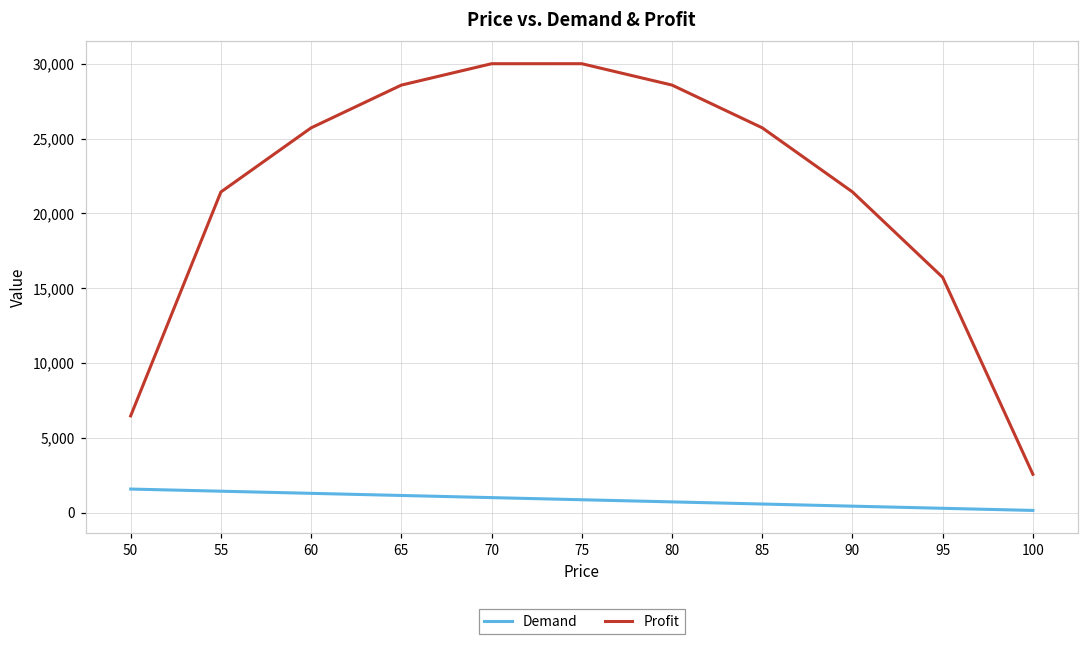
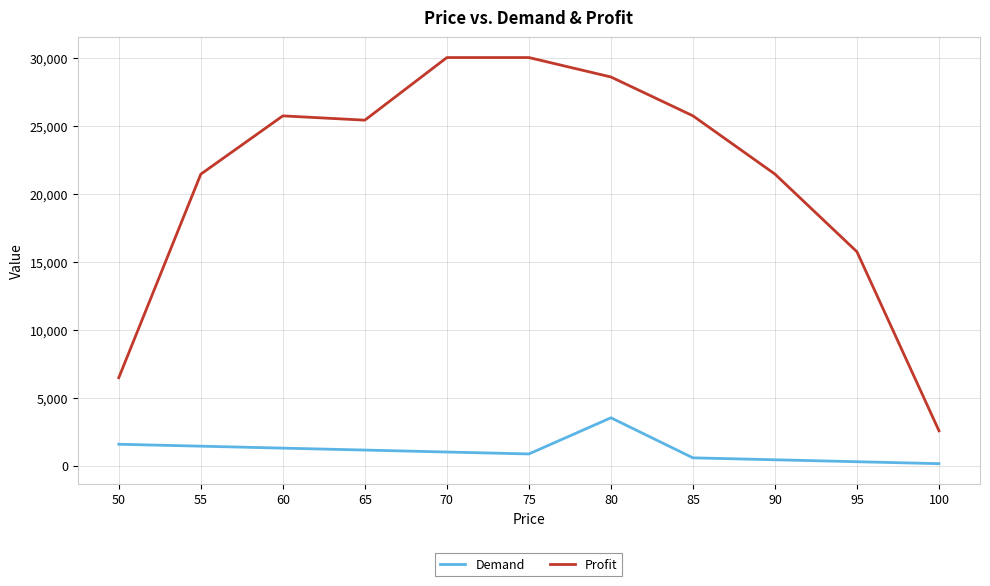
Profit, 65: 28,600 -> 25,400
Demand, 80: 700 -> 3,500
